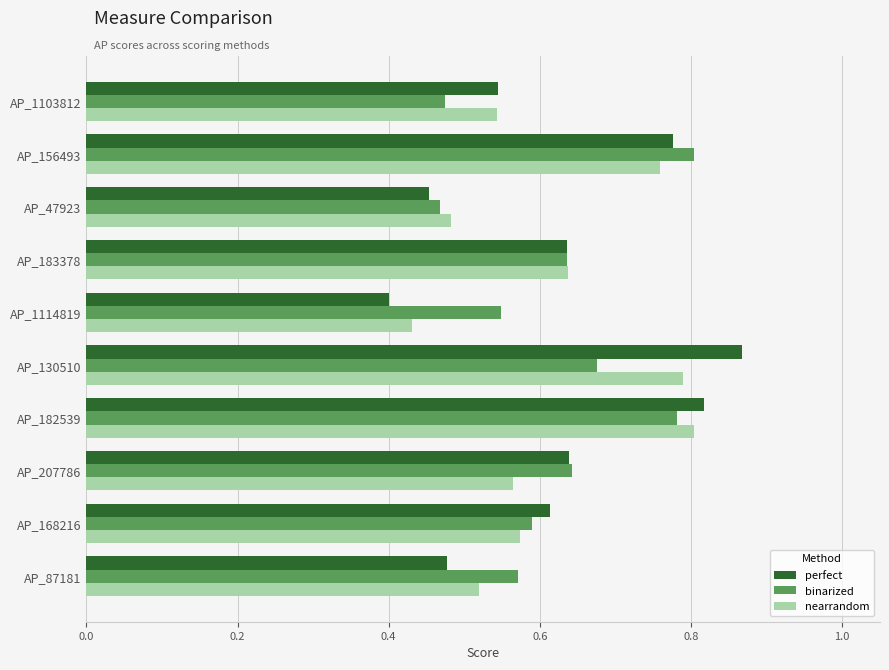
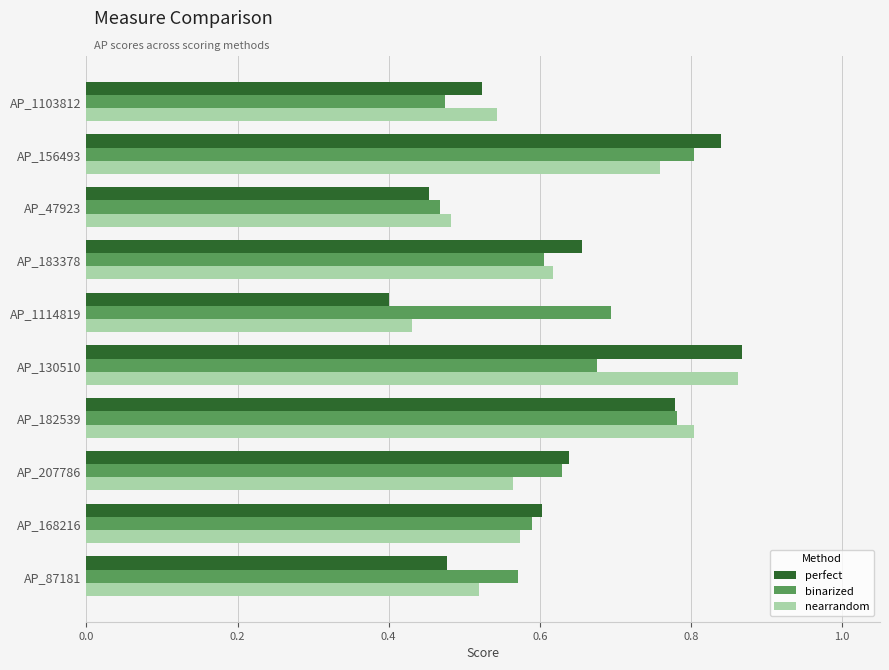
perfect, AP_1103812: 0.54 -> 0.52
perfect, AP_156493: 0.78 -> 0.84
perfect, AP_183378: 0.64 -> 0.66
binarized, AP_183378: 0.64 -> 0.61
nearrandom, AP_183378: 0.64 -> 0.62
binarized, AP_1114819: 0.55 -> 0.69
nearrandom, AP_130510: 0.79 -> 0.86
perfect, AP_182539: 0.82 -> 0.78
binarized, AP_207786: 0.64 -> 0.63
perfect, AP_168216: 0.61 -> 0.60
